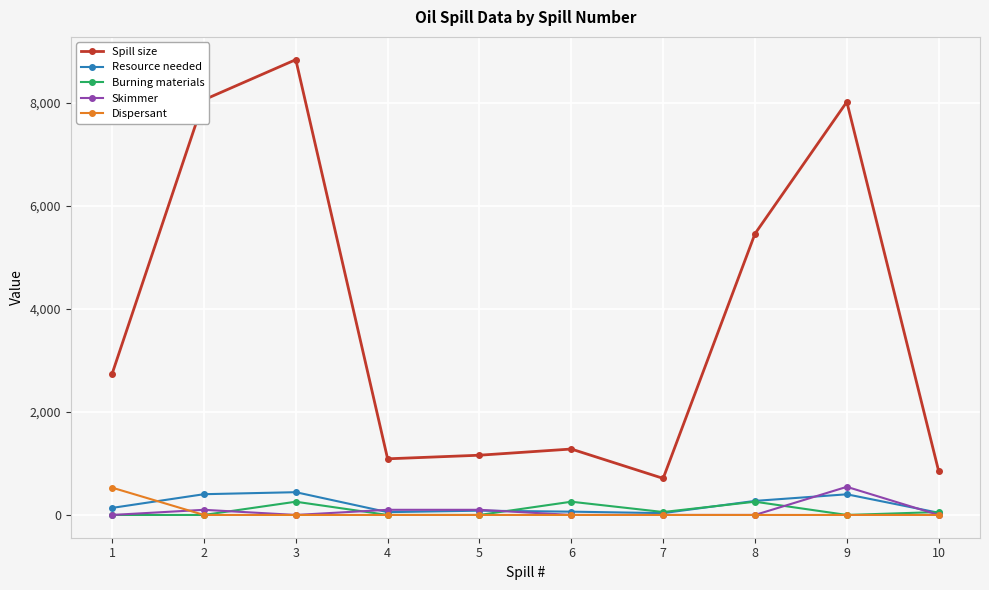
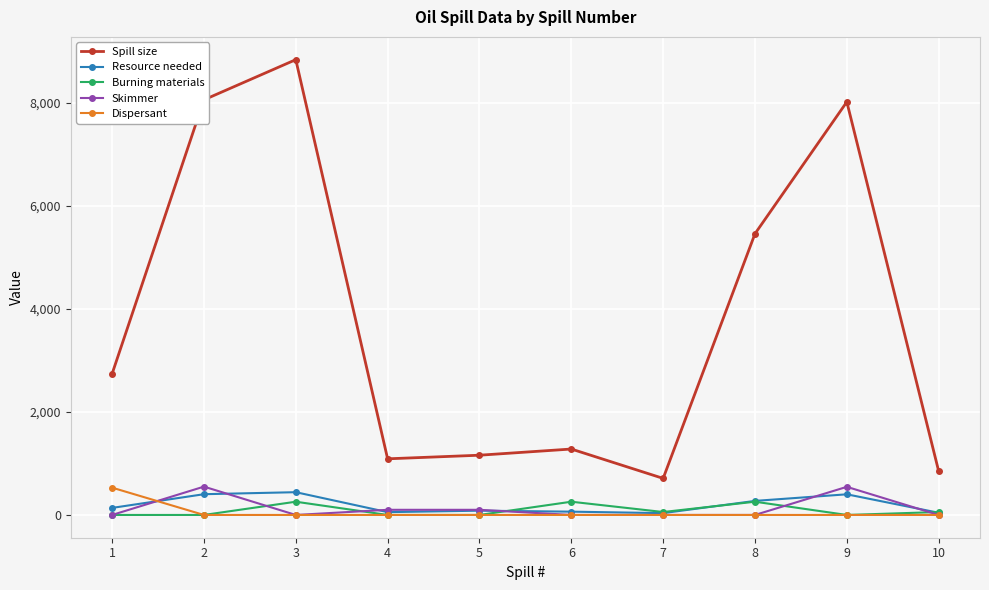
Skimmer, 2: 100 -> 600
